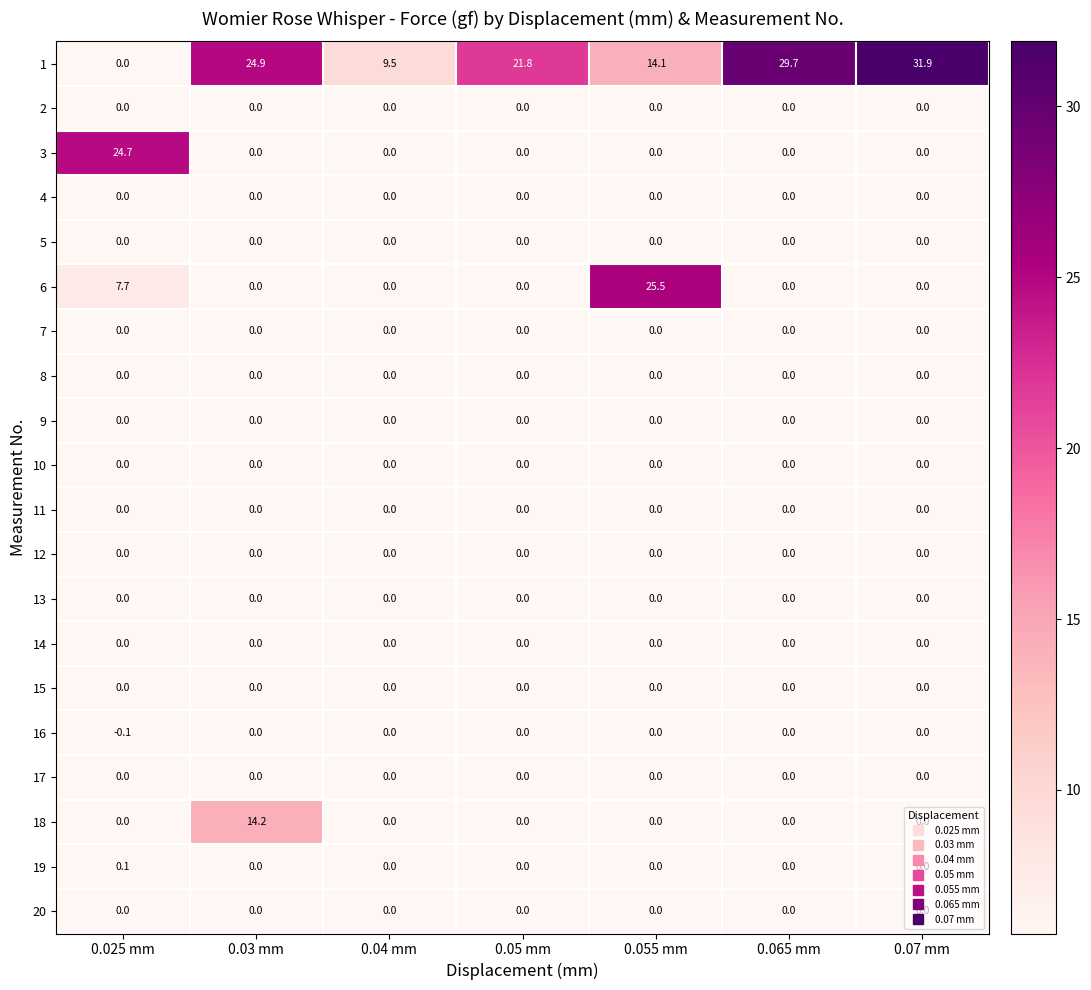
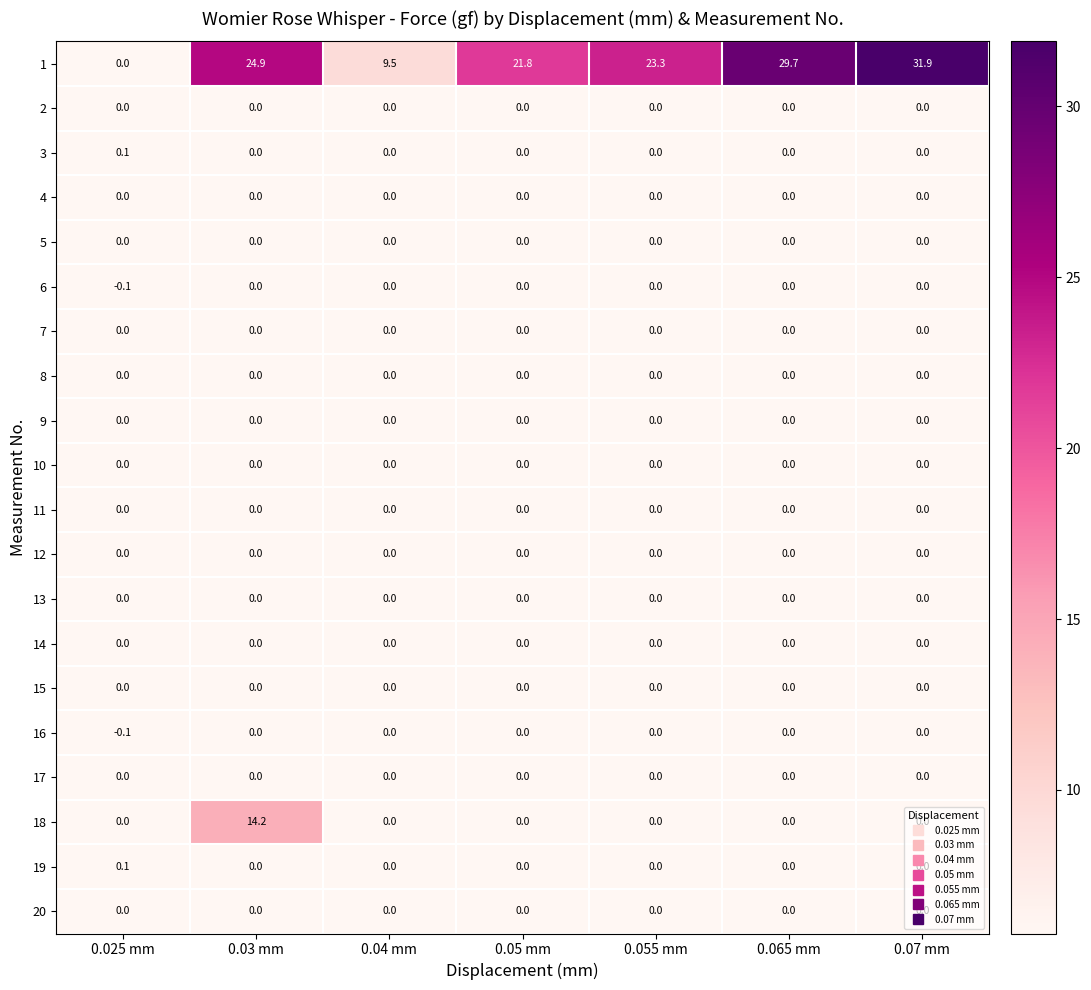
1, 0.055 mm: 14.1 -> 23.3
3, 0.025 mm: 24.7 -> 0.1
6, 0.025 mm: 7.7 -> -0.1
6, 0.055 mm: 25.5 -> 0.0
